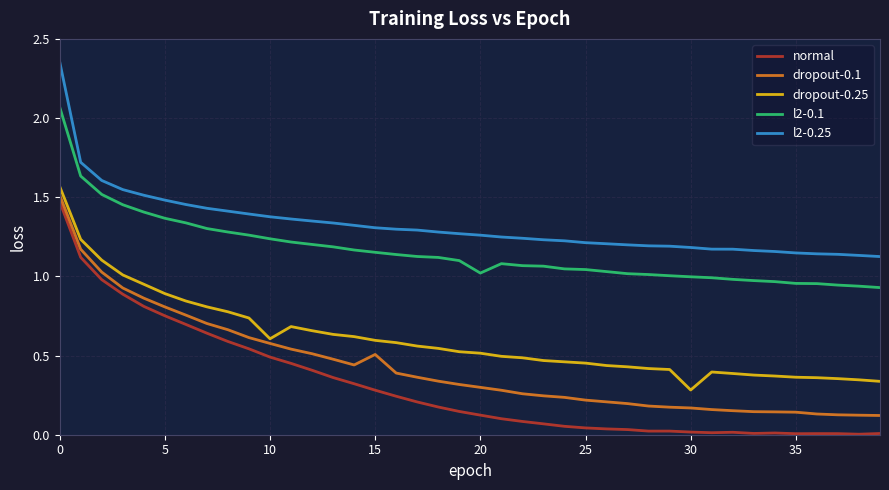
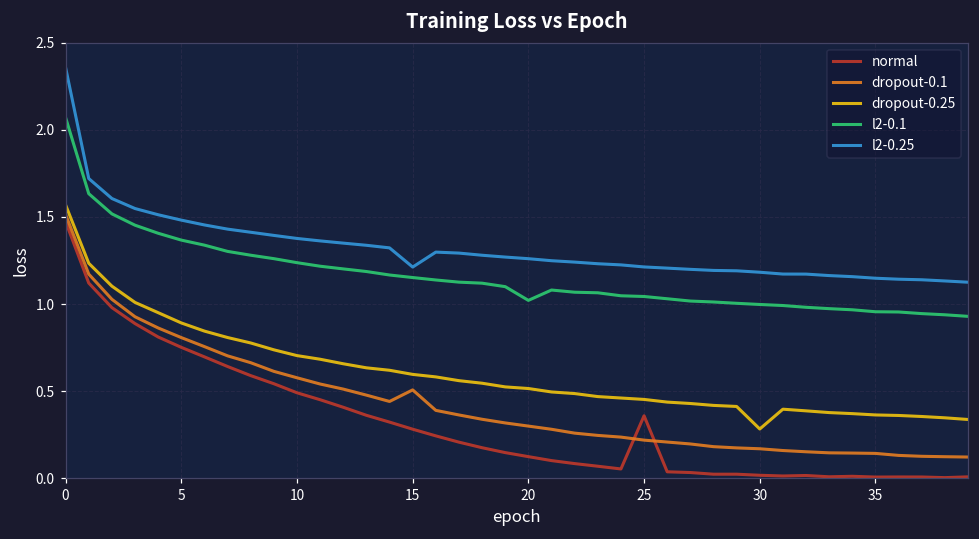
dropout-0.25, 10: 0.61 -> 0.70
l2-0.25, 15: 1.31 -> 1.21
normal, 25: 0.04 -> 0.36
